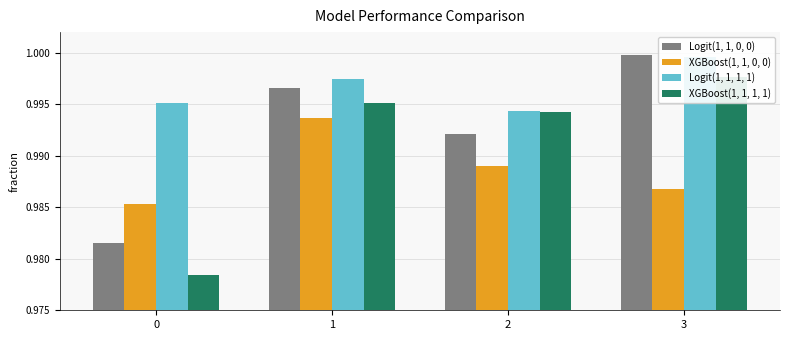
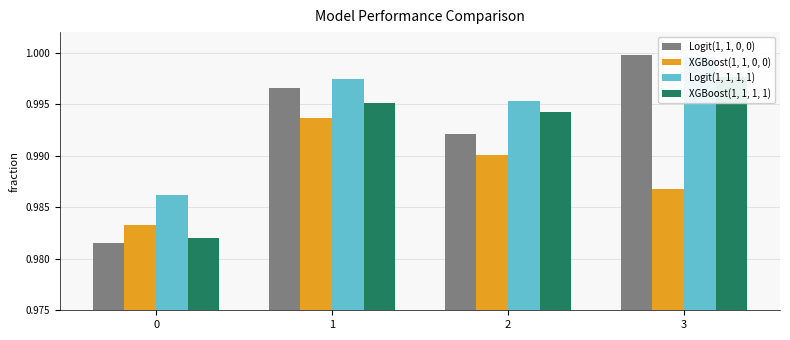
XGBoost(1, 1, 0, 0), 0: 0.9853 -> 0.9833
Logit(1, 1, 1, 1), 0: 0.9951 -> 0.9862
XGBoost(1, 1, 1, 1), 0: 0.9784 -> 0.9820
XGBoost(1, 1, 0, 0), 2: 0.9890 -> 0.9900
Logit(1, 1, 1, 1), 2: 0.9943 -> 0.9953
